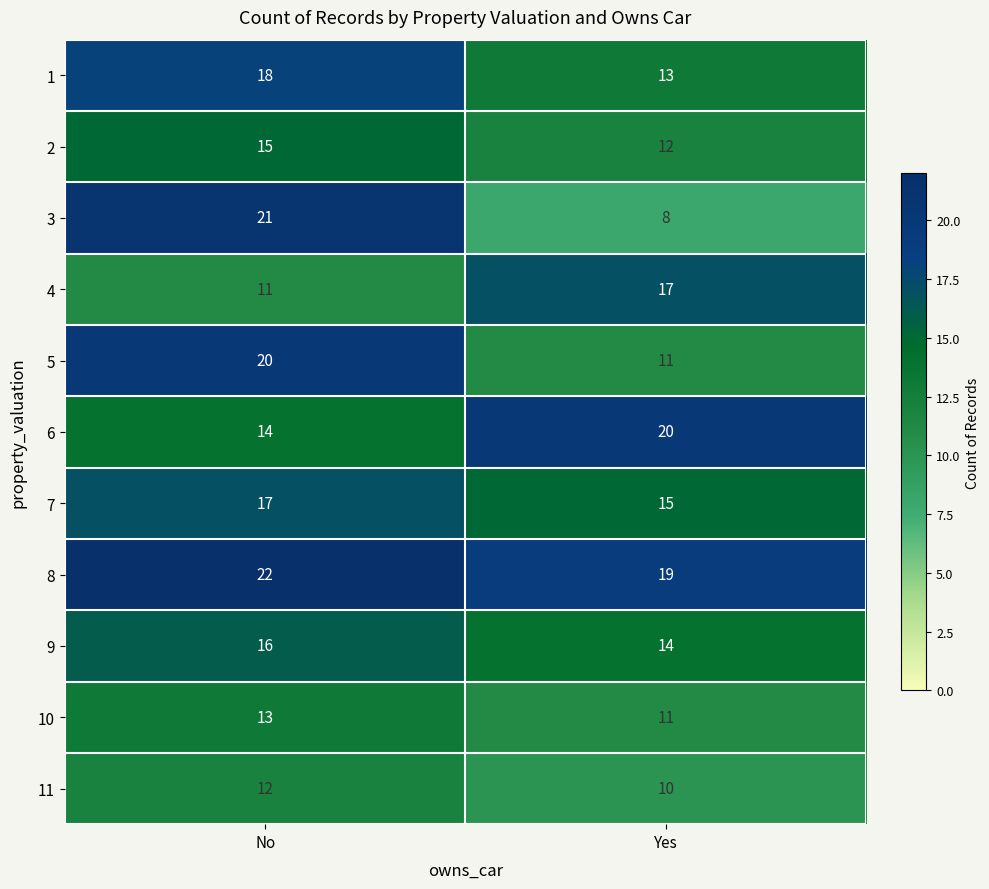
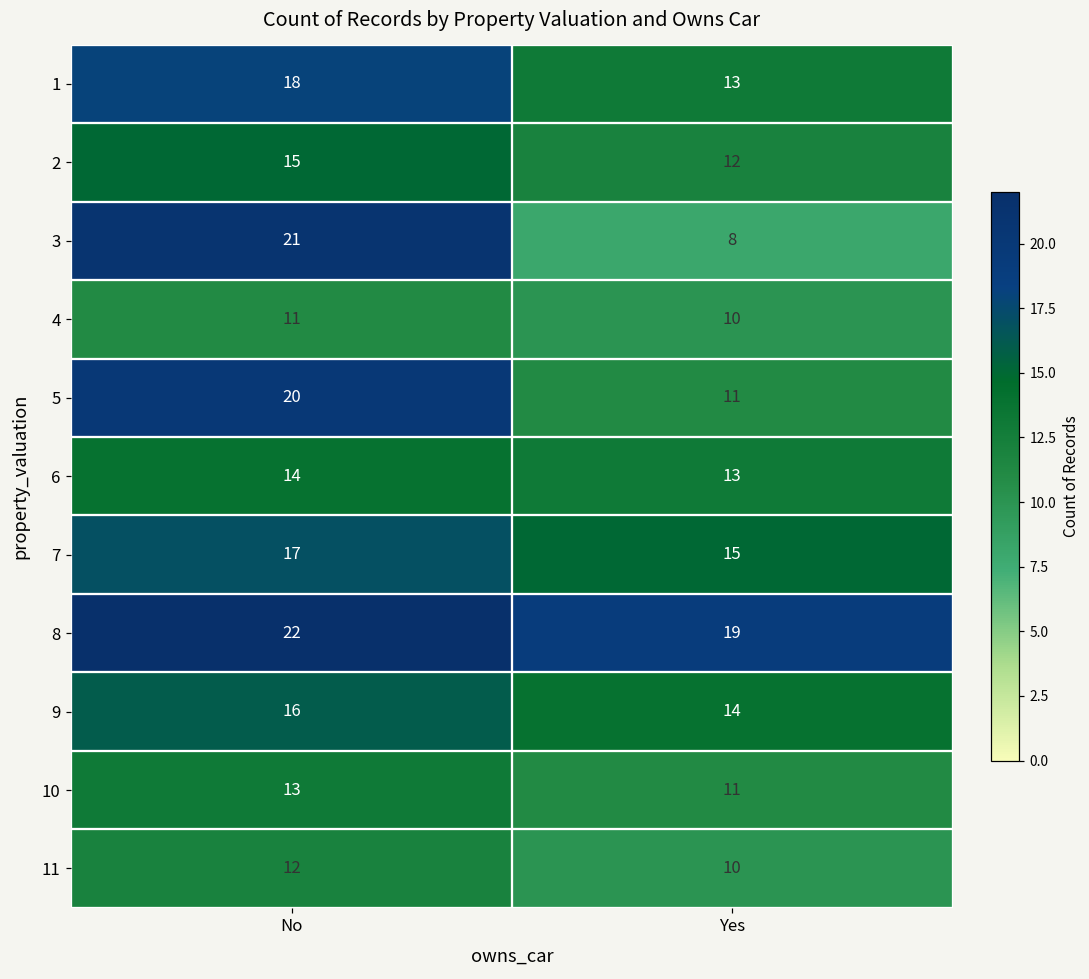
4, Yes: 17 -> 10
6, Yes: 20 -> 13
